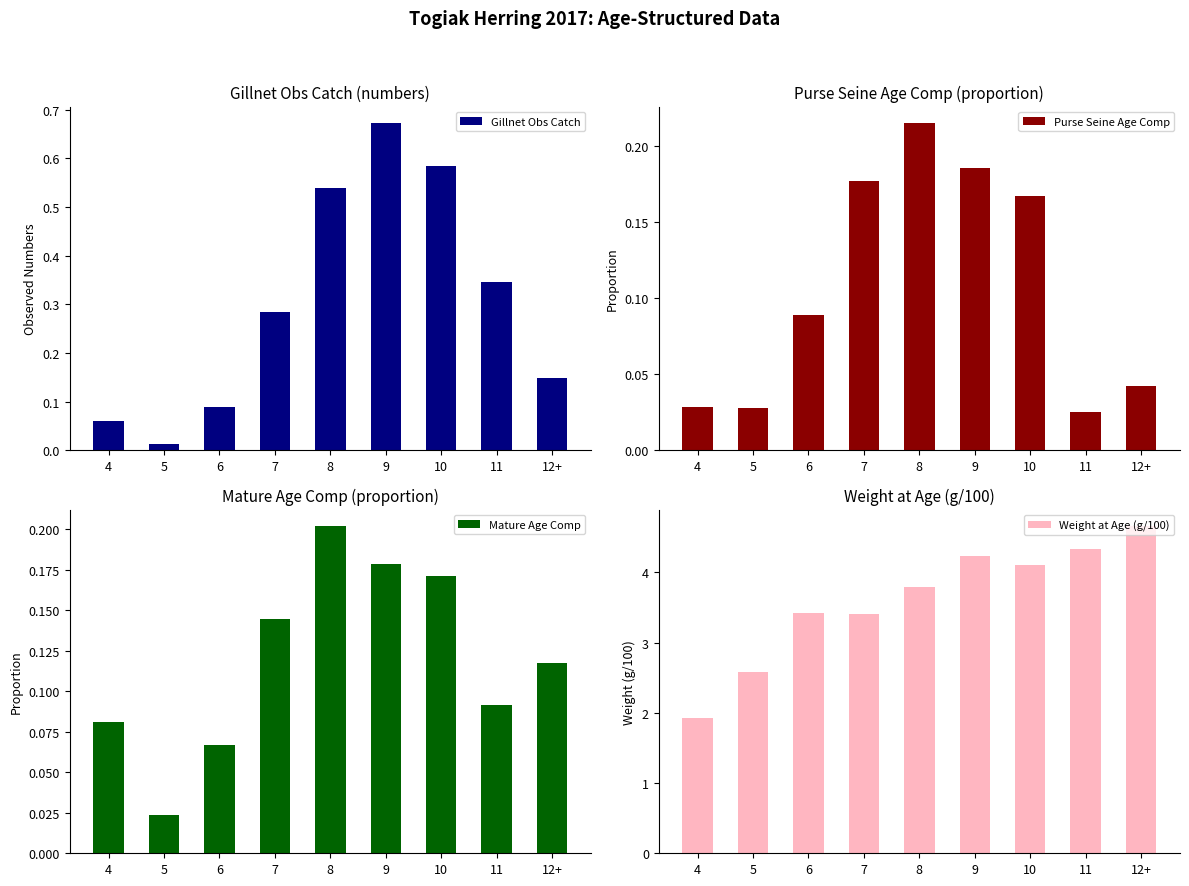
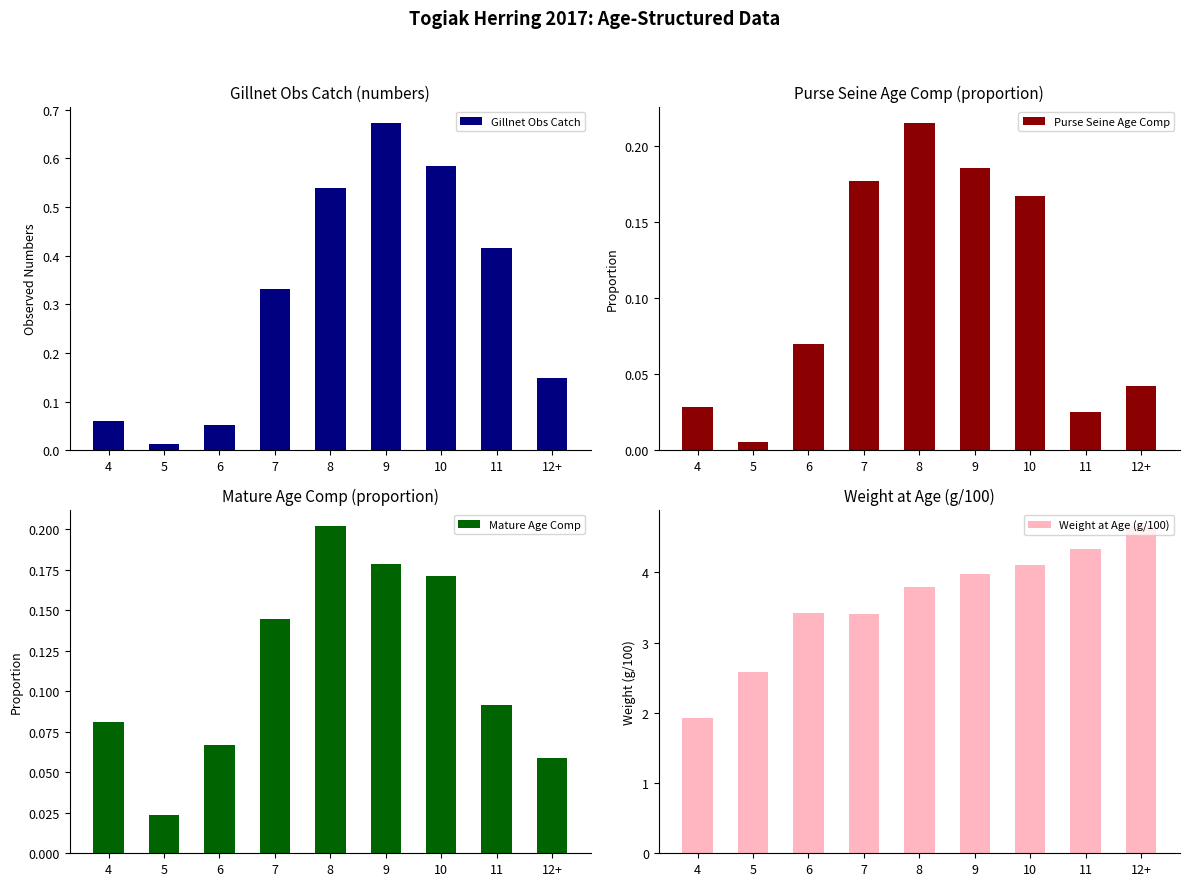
Gillnet Obs Catch (numbers), 6: 0.09 -> 0.05
Gillnet Obs Catch (numbers), 7: 0.28 -> 0.33
Gillnet Obs Catch (numbers), 11: 0.35 -> 0.42
Purse Seine Age Comp (proportion), 5: 0.028 -> 0.005
Purse Seine Age Comp (proportion), 6: 0.089 -> 0.070
Mature Age Comp (proportion), 12+: 0.117 -> 0.059
Weight at Age (g/100), 9: 4.2 -> 4.0
